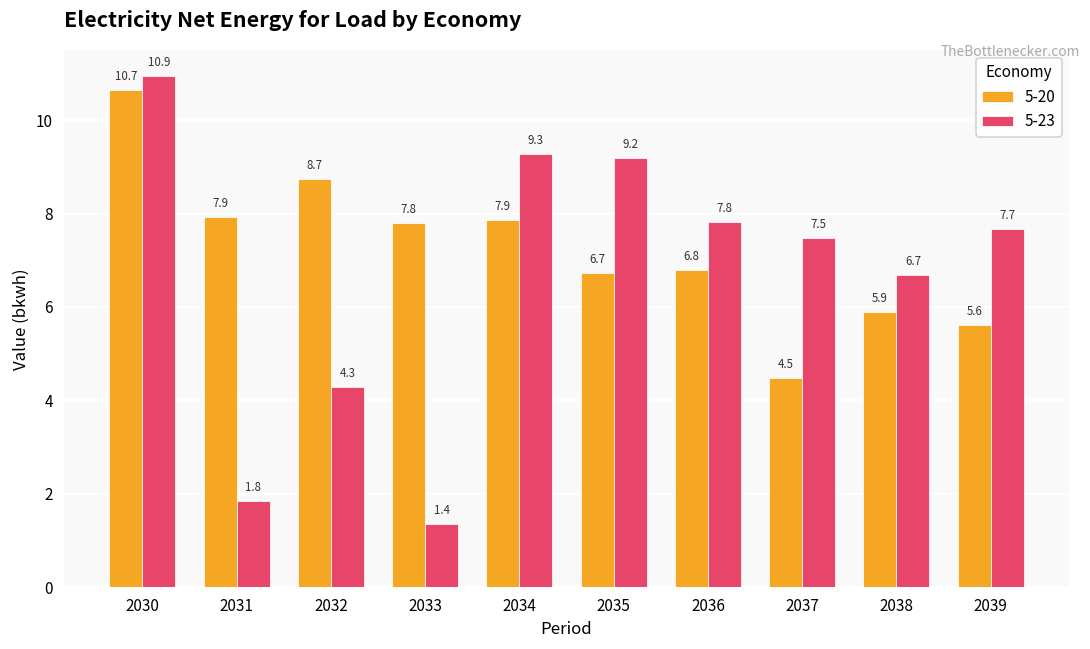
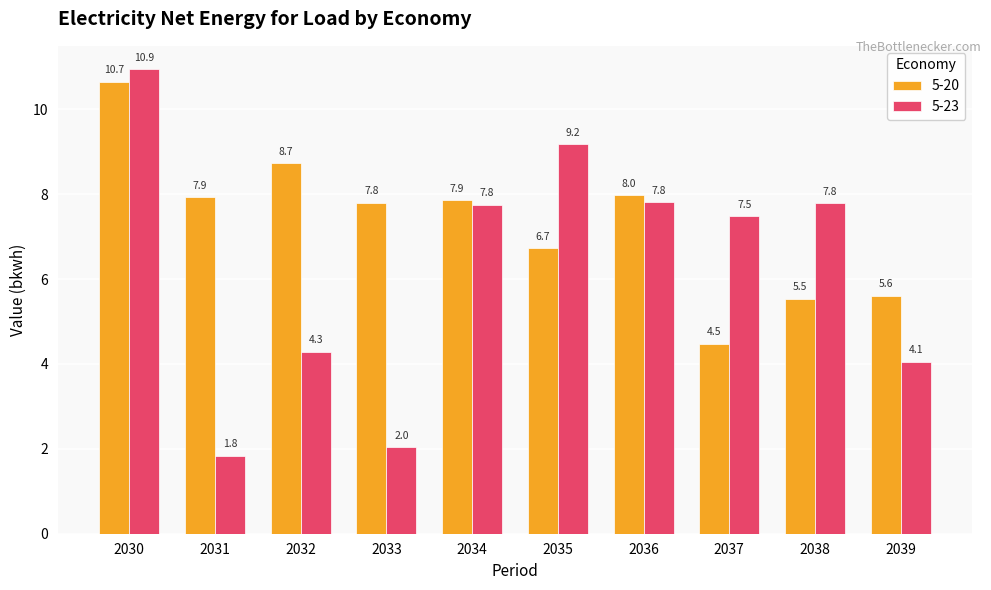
5-23, 2033: 1.4 -> 2.0
5-23, 2034: 9.3 -> 7.8
5-20, 2036: 6.8 -> 8.0
5-20, 2038: 5.9 -> 5.5
5-23, 2038: 6.7 -> 7.8
5-23, 2039: 7.7 -> 4.1
